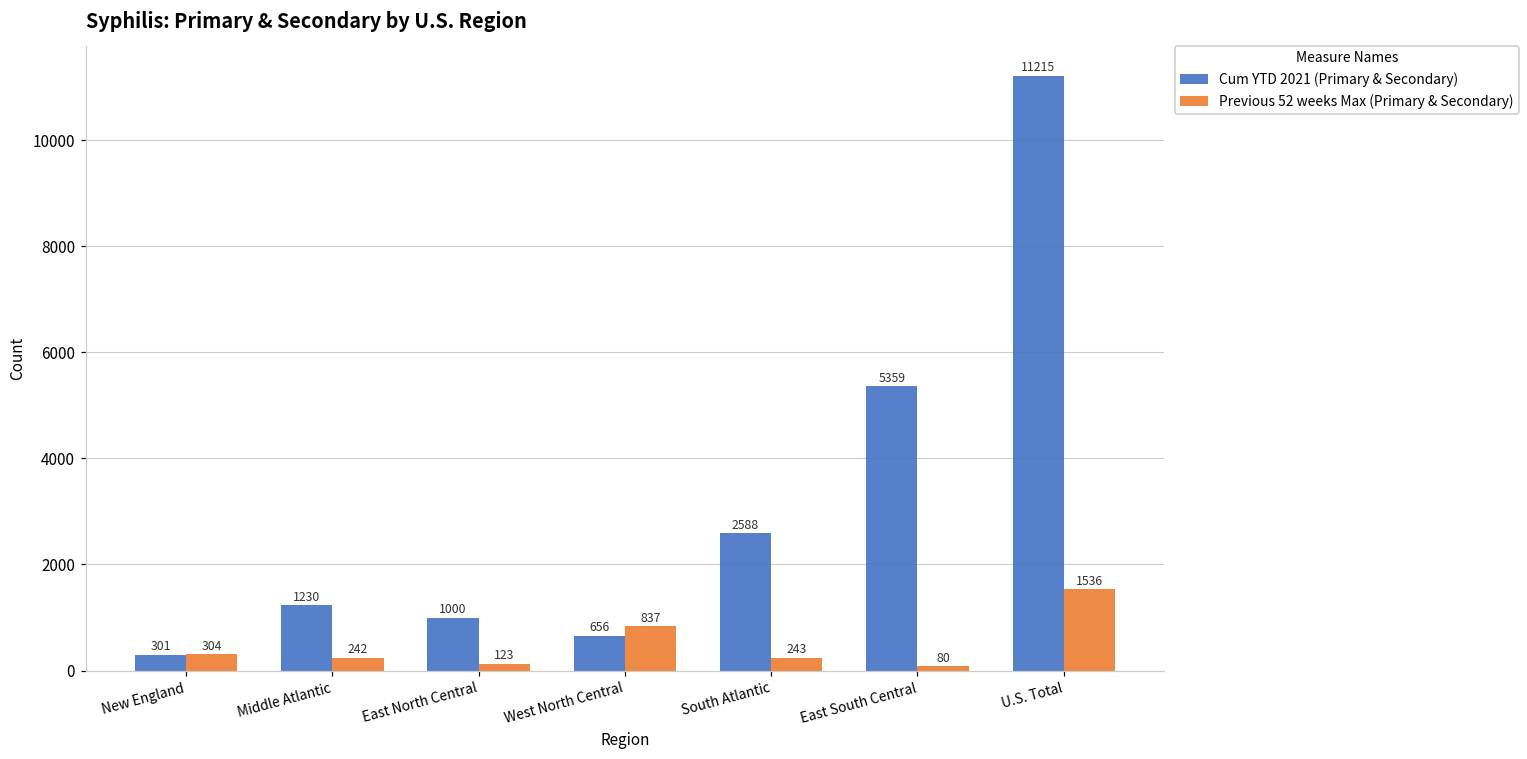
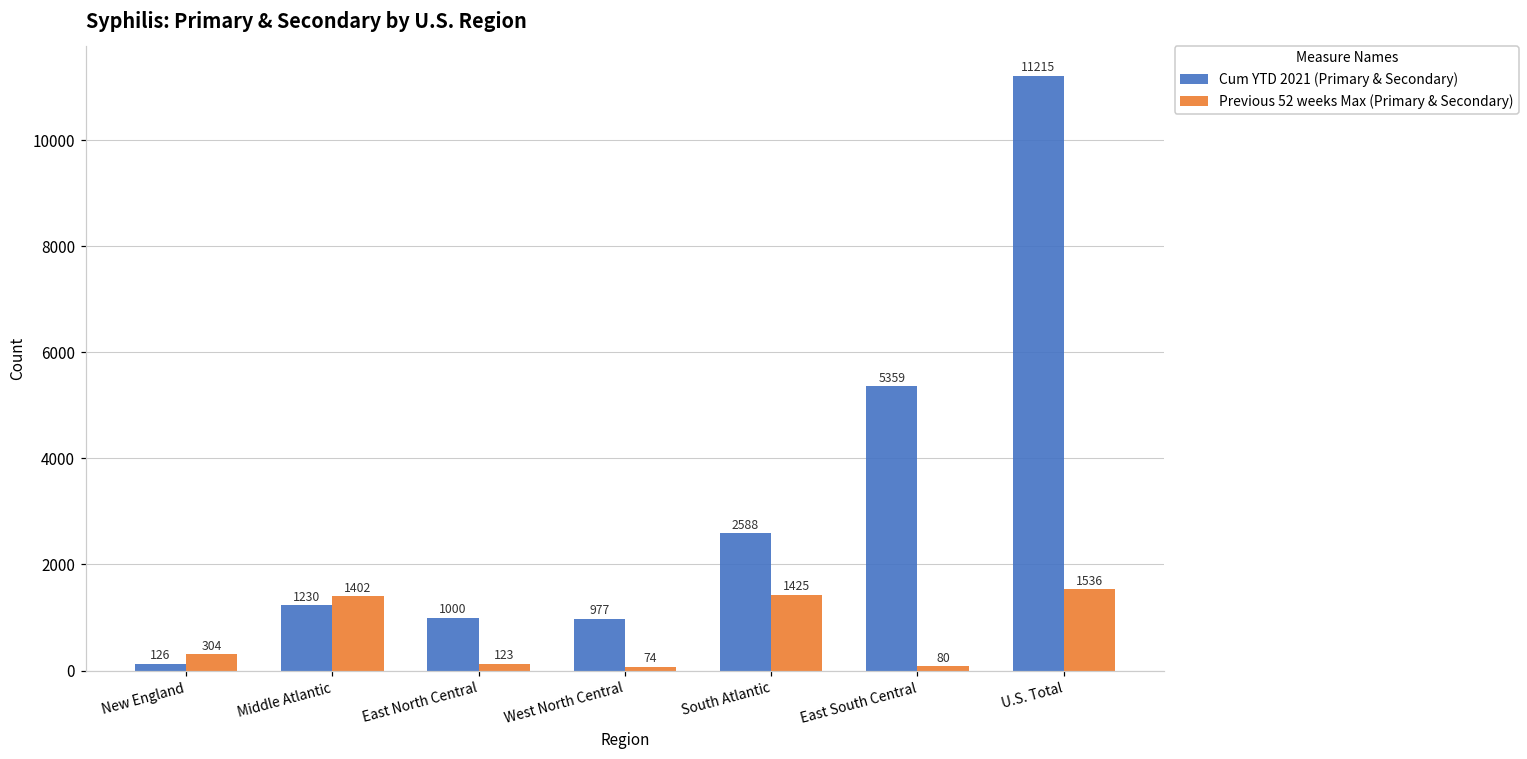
Cum YTD 2021 (Primary & Secondary), New England: 301 -> 126
Previous 52 weeks Max (Primary & Secondary), Middle Atlantic: 242 -> 1402
Cum YTD 2021 (Primary & Secondary), West North Central: 656 -> 977
Previous 52 weeks Max (Primary & Secondary), West North Central: 837 -> 74
Previous 52 weeks Max (Primary & Secondary), South Atlantic: 243 -> 1425
